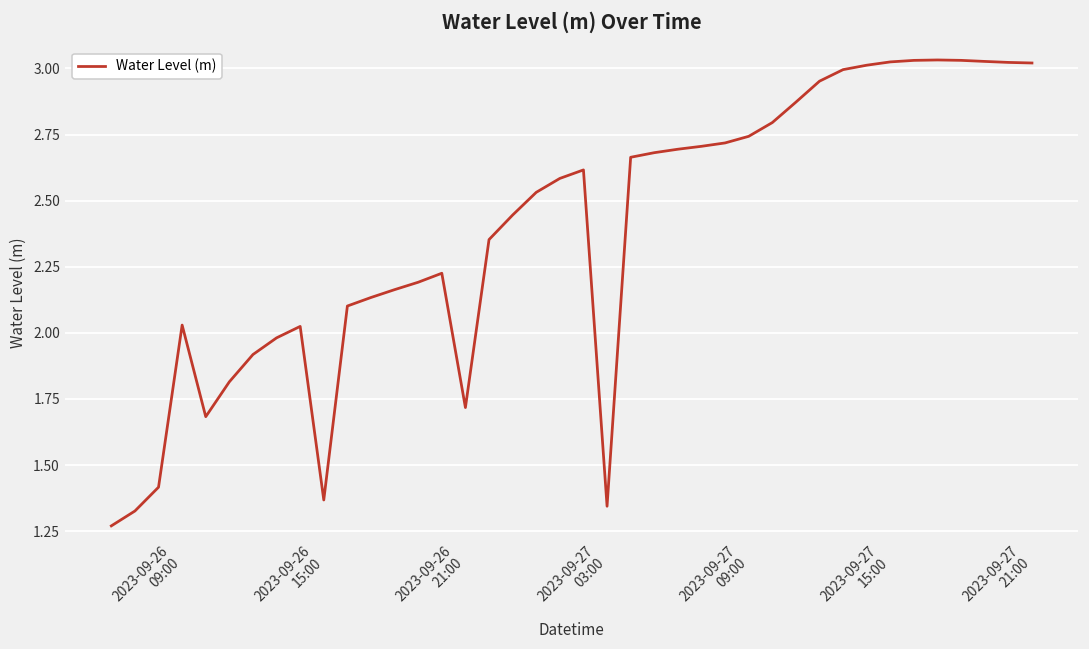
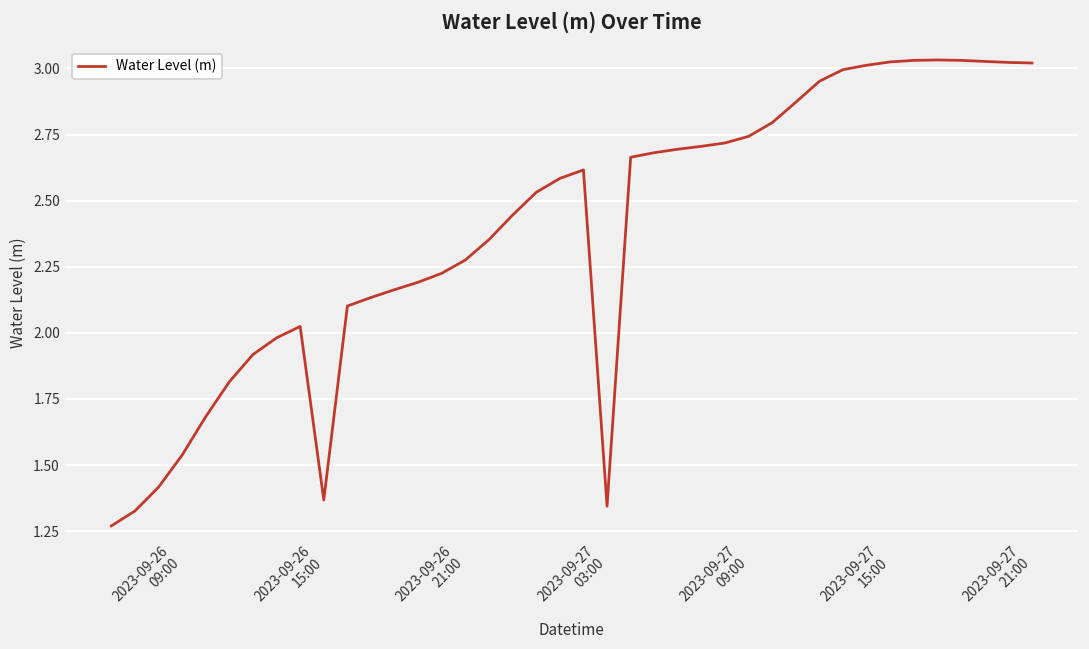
2023-09-26 09:00: 2.03 -> 1.54
2023-09-26 21:00: 1.72 -> 2.28
